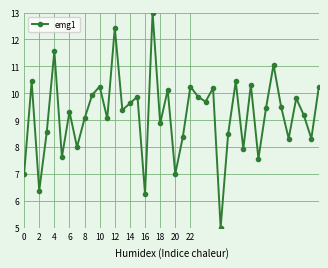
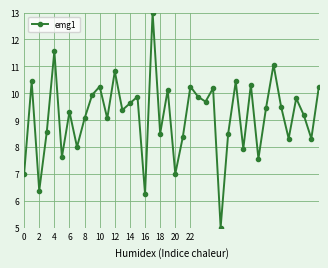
12: 12.4 -> 10.8
18: 8.9 -> 8.5
